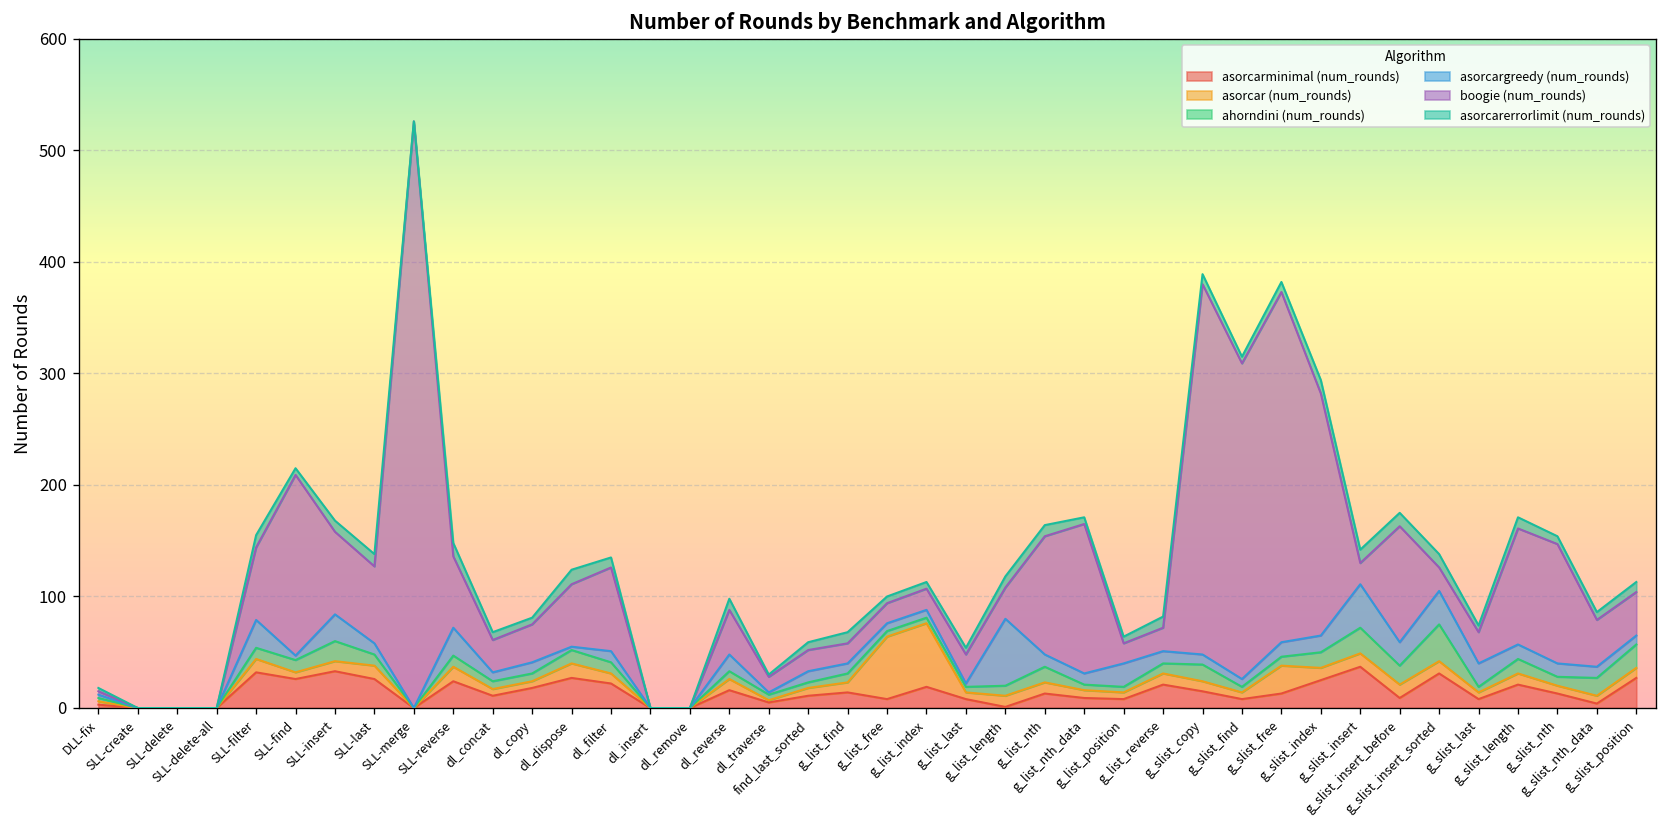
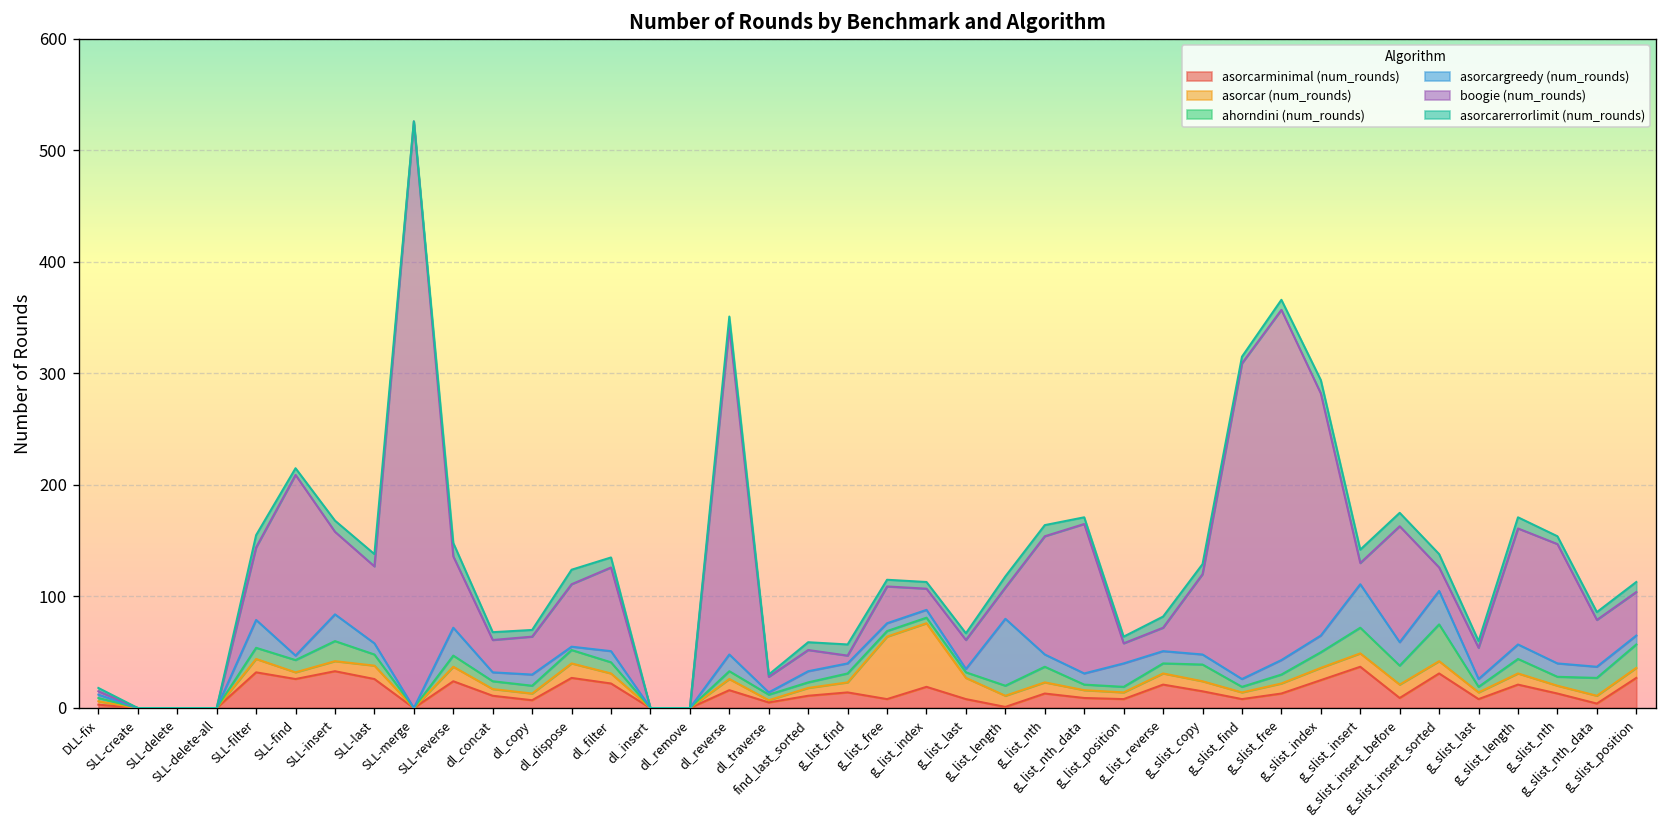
asorcarminimal (num_rounds), dl_copy: 20 -> 10
boogie (num_rounds), dl_reverse: 40 -> 290
boogie (num_rounds), g_list_find: 20 -> 10
boogie (num_rounds), g_list_free: 20 -> 30
asorcar (num_rounds), g_list_last: 10 -> 20
boogie (num_rounds), g_slist_copy: 330 -> 70
asorcar (num_rounds), g_slist_free: 30 -> 10
asorcargreedy (num_rounds), g_slist_last: 20 -> 10
